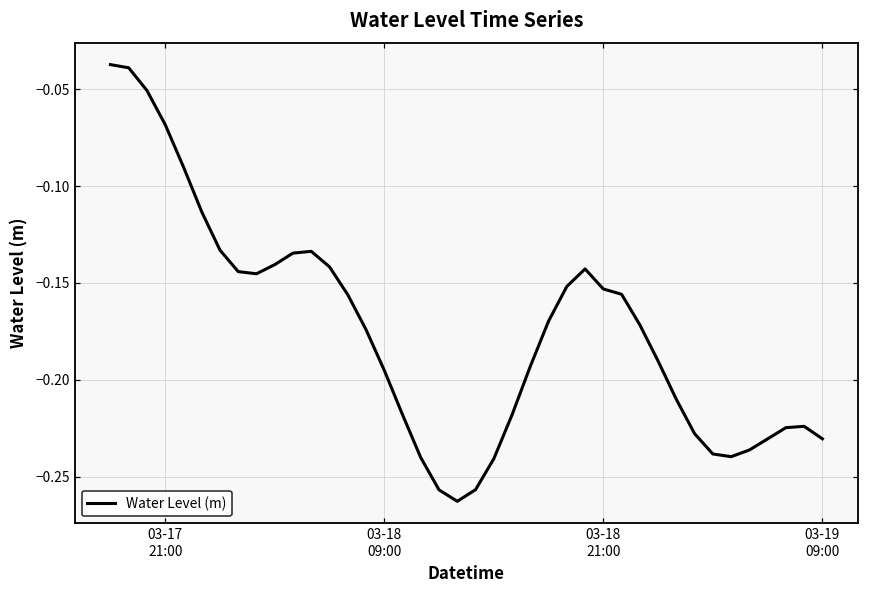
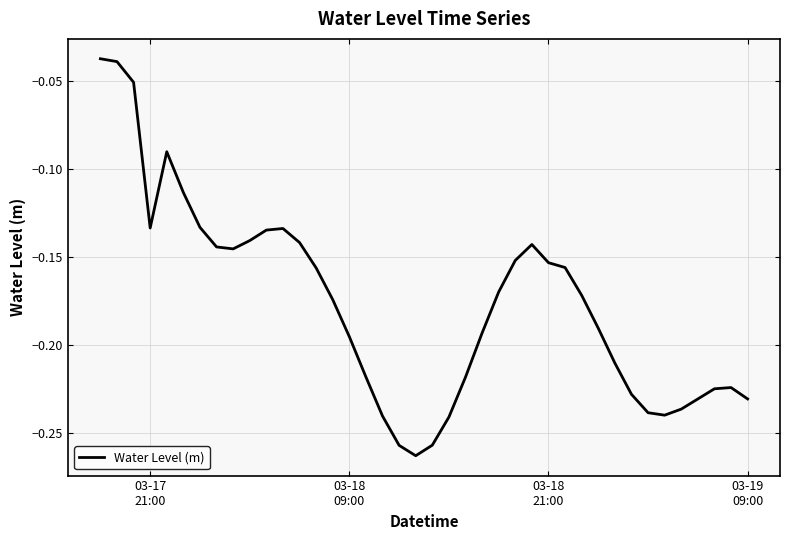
03-17 21:00: -0.068 -> -0.133
